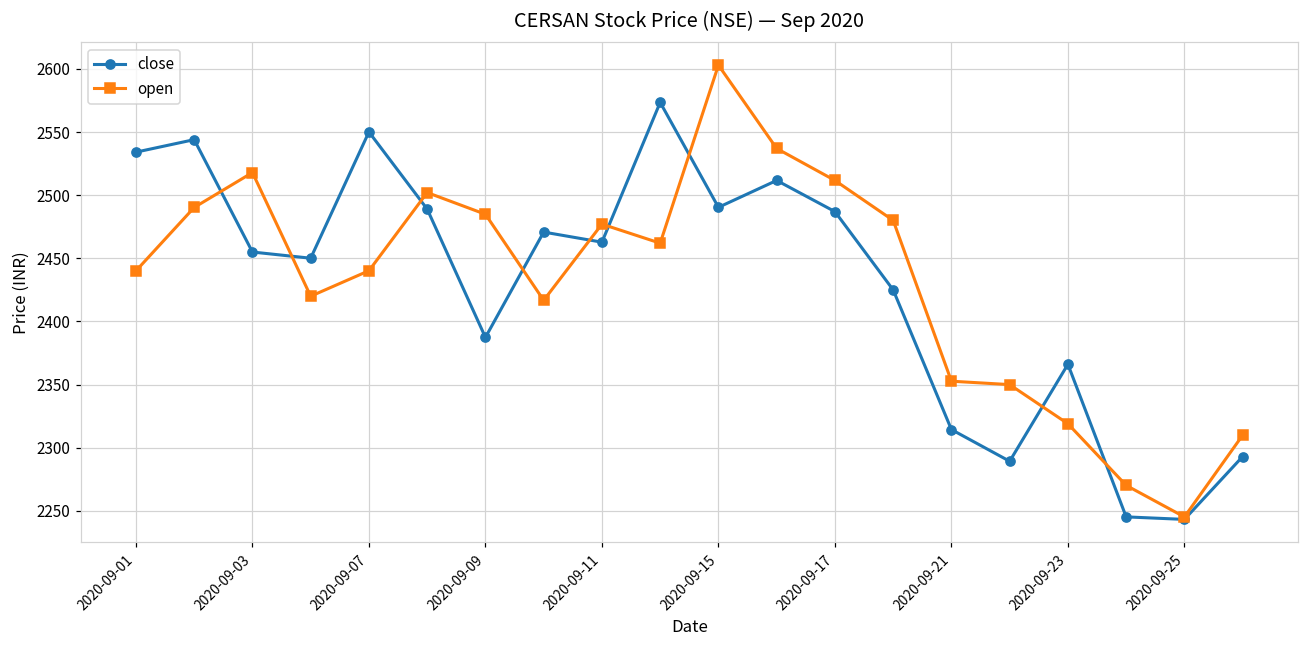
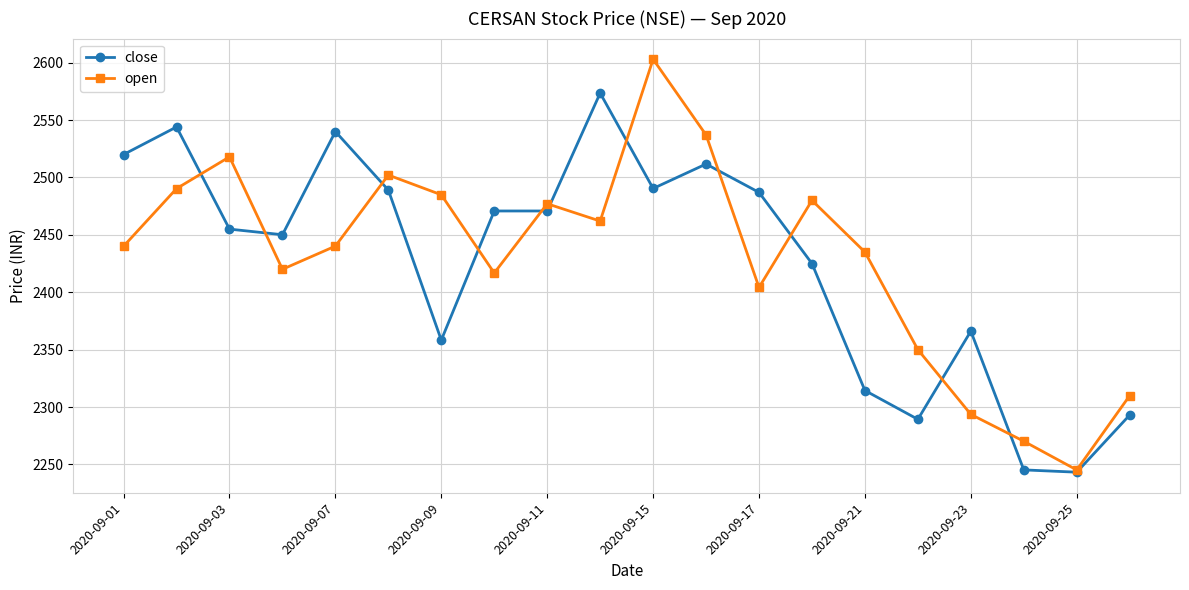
close, 2020-09-01: 2534 -> 2520
close, 2020-09-07: 2550 -> 2540
close, 2020-09-09: 2387 -> 2358
close, 2020-09-11: 2463 -> 2471
open, 2020-09-17: 2512 -> 2404
open, 2020-09-21: 2353 -> 2435
open, 2020-09-23: 2319 -> 2294
